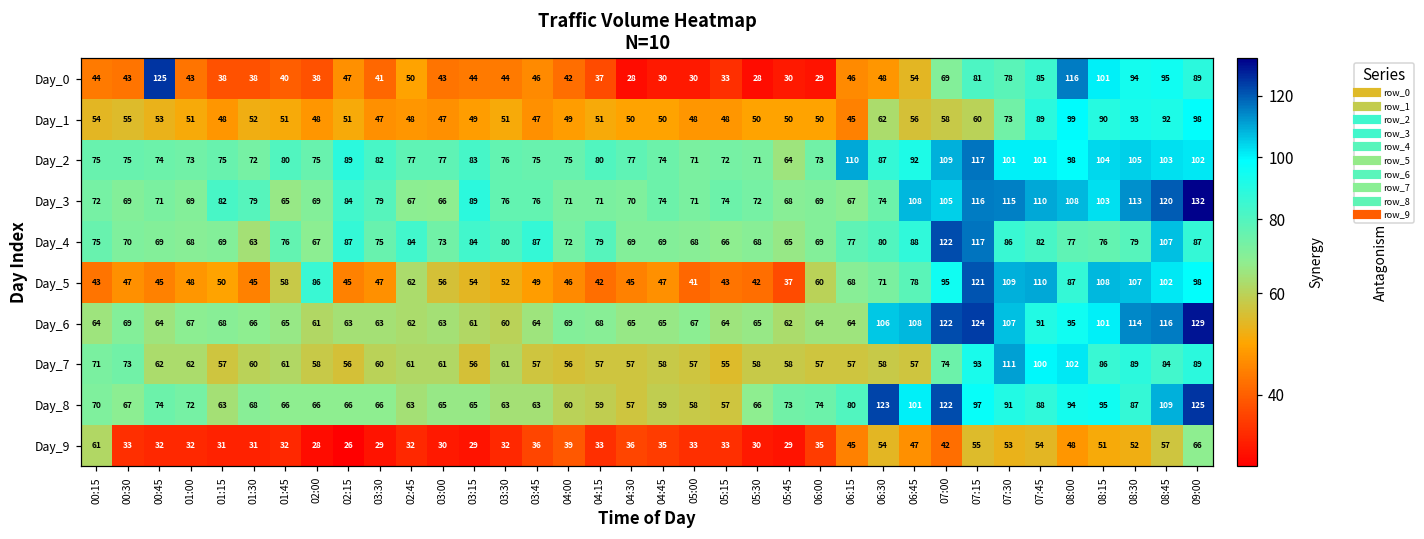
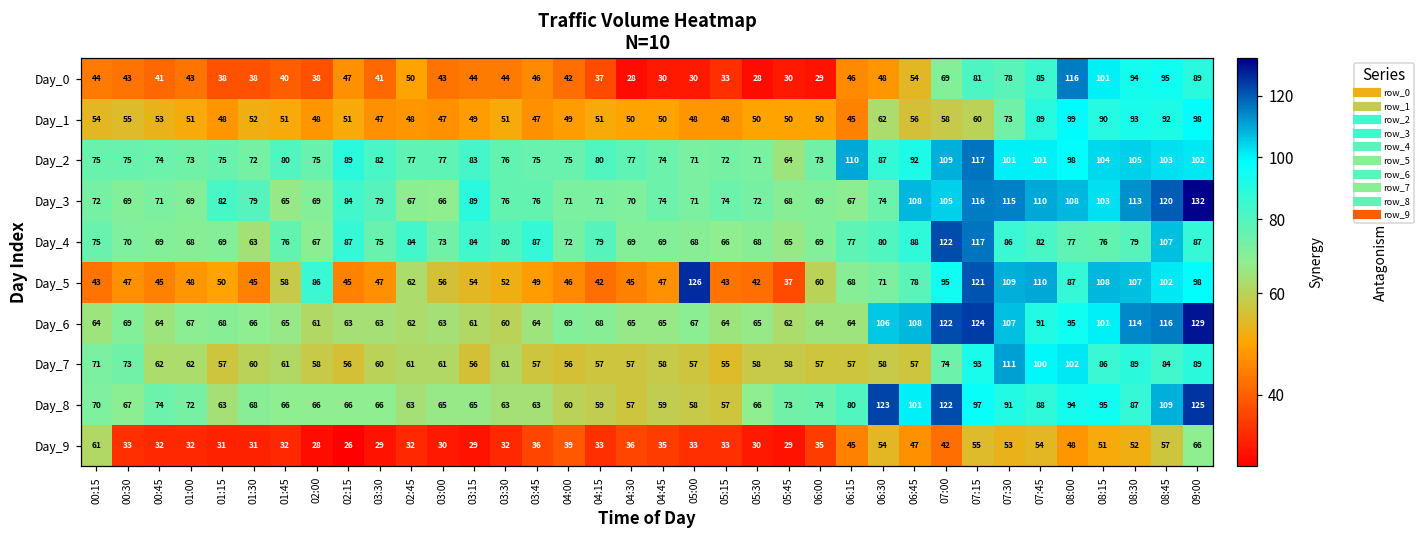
Day_0, 00:45: 125 -> 41
Day_5, 05:00: 41 -> 126
